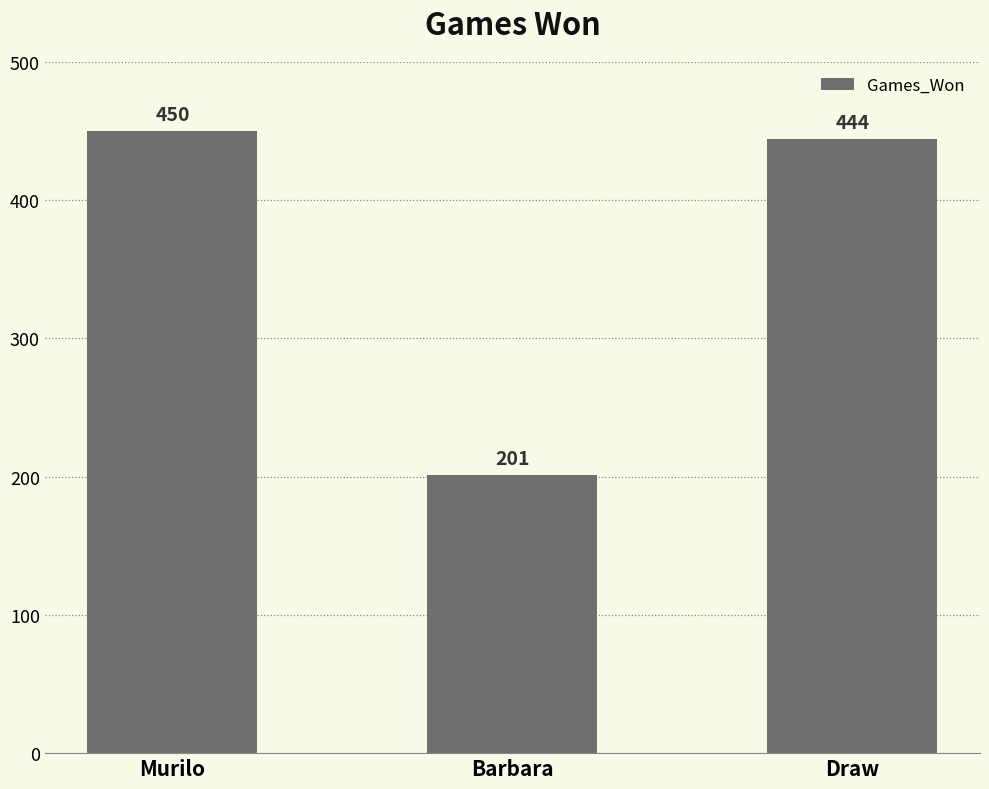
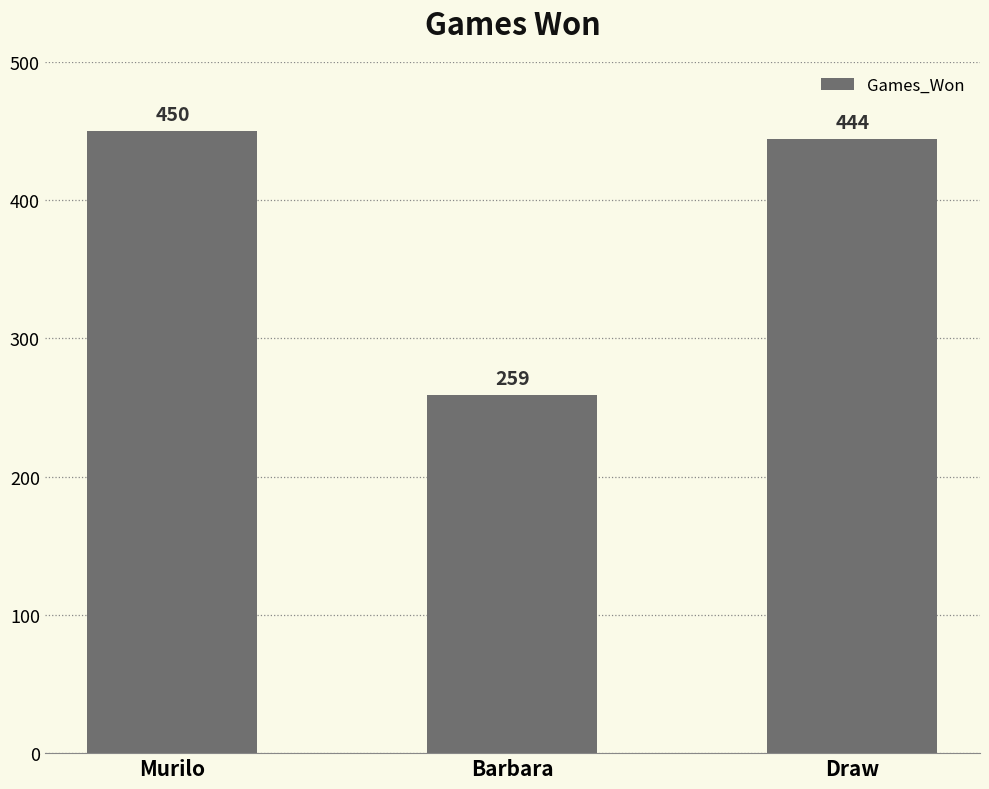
Barbara: 201 -> 259
